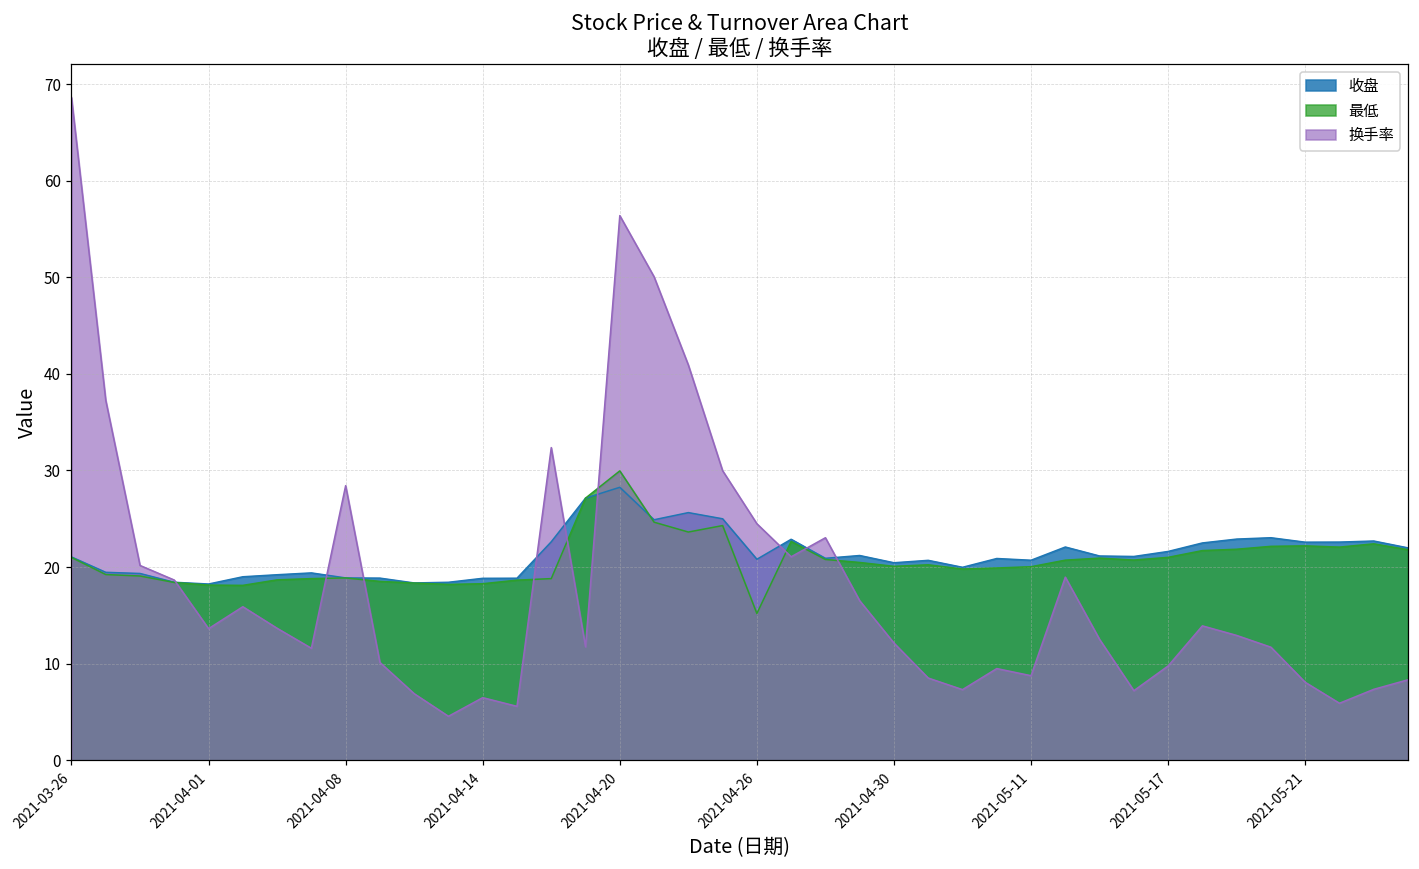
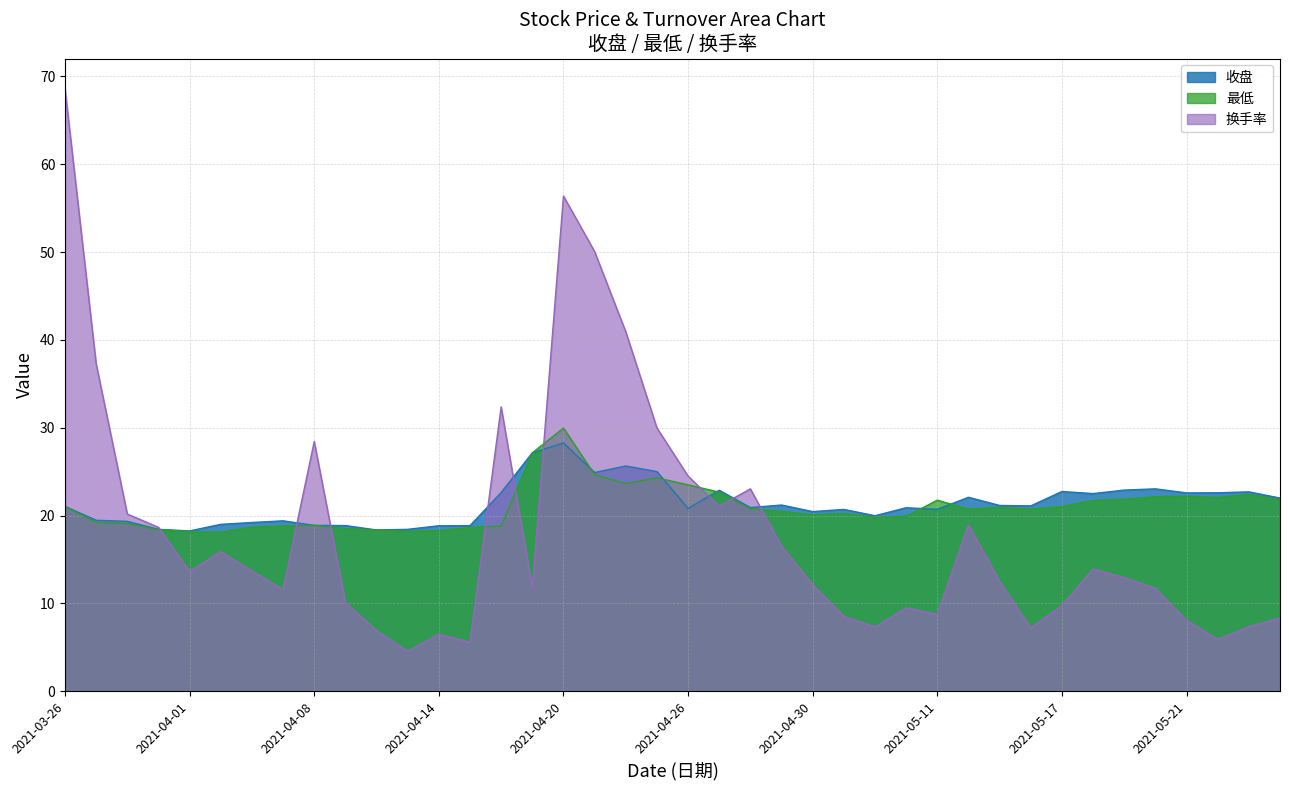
最低, 2021-04-26: 15 -> 24
最低, 2021-05-11: 20 -> 22
收盘, 2021-05-17: 22 -> 23
